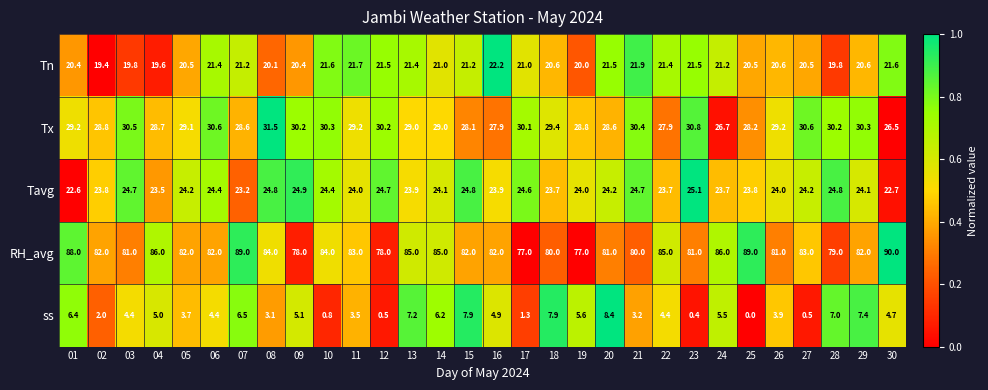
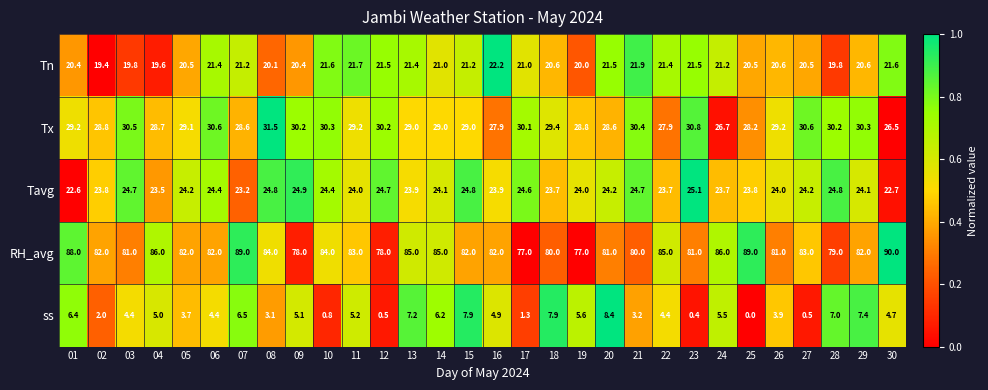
Tx, 15: 28.1 -> 29.0
ss, 11: 3.5 -> 5.2
